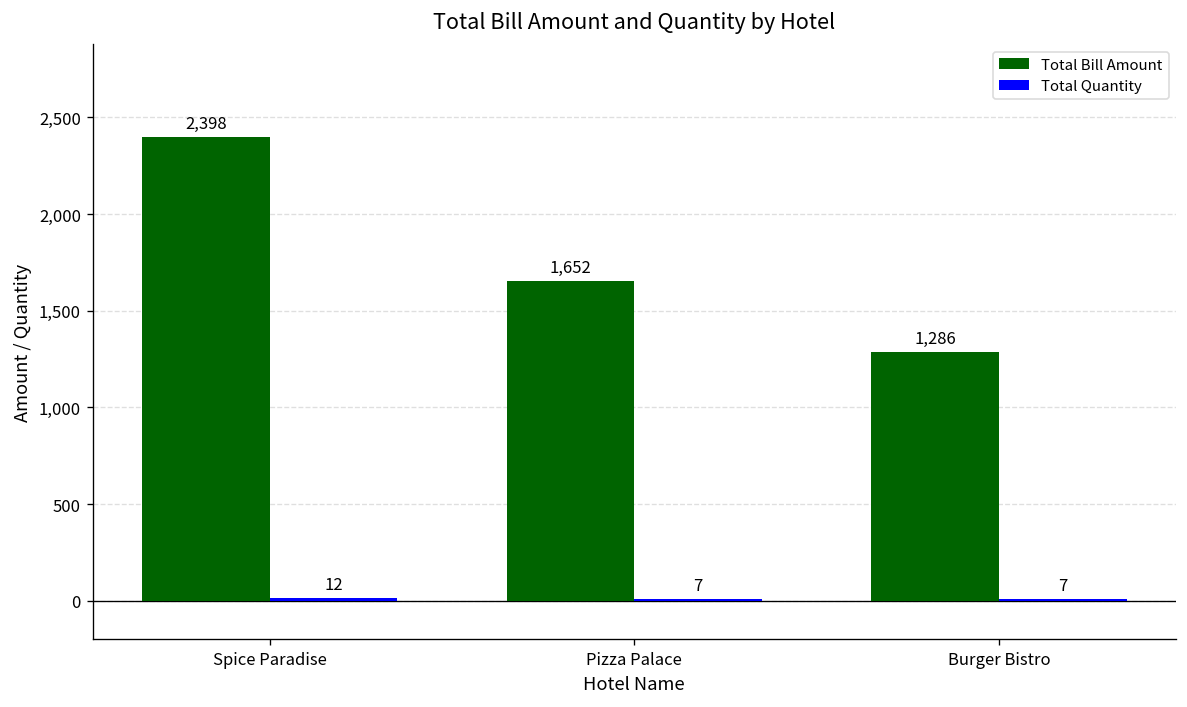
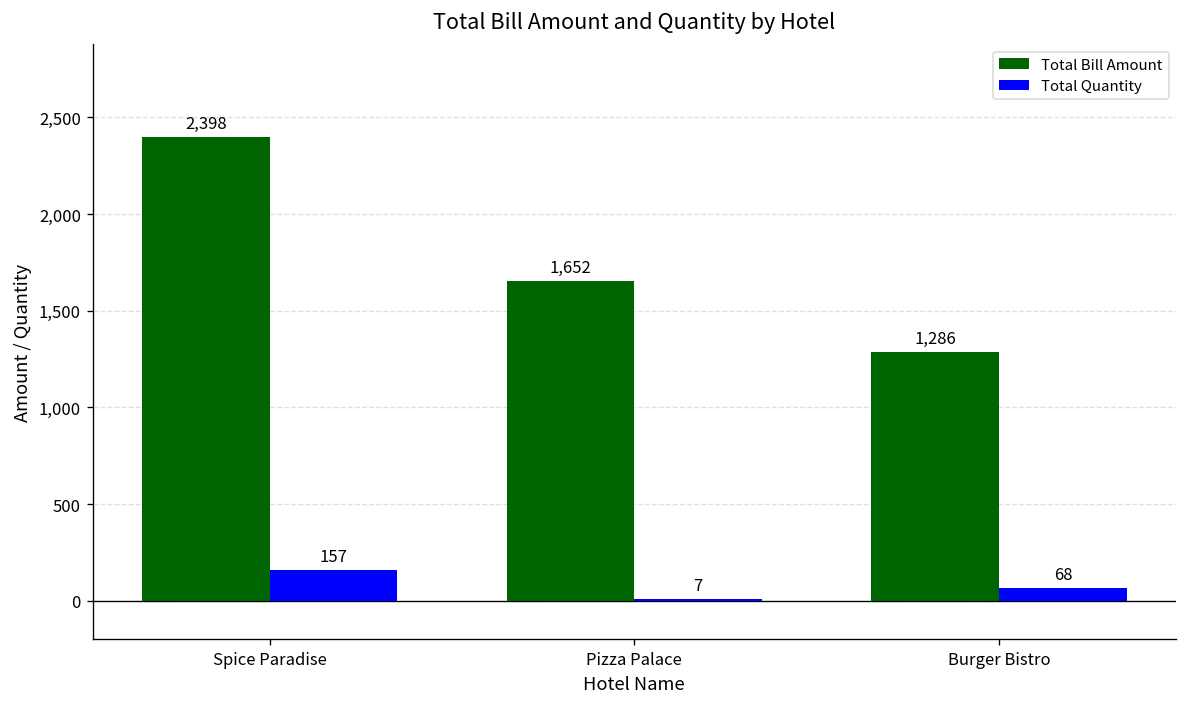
Total Quantity, Spice Paradise: 12 -> 157
Total Quantity, Burger Bistro: 7 -> 68
